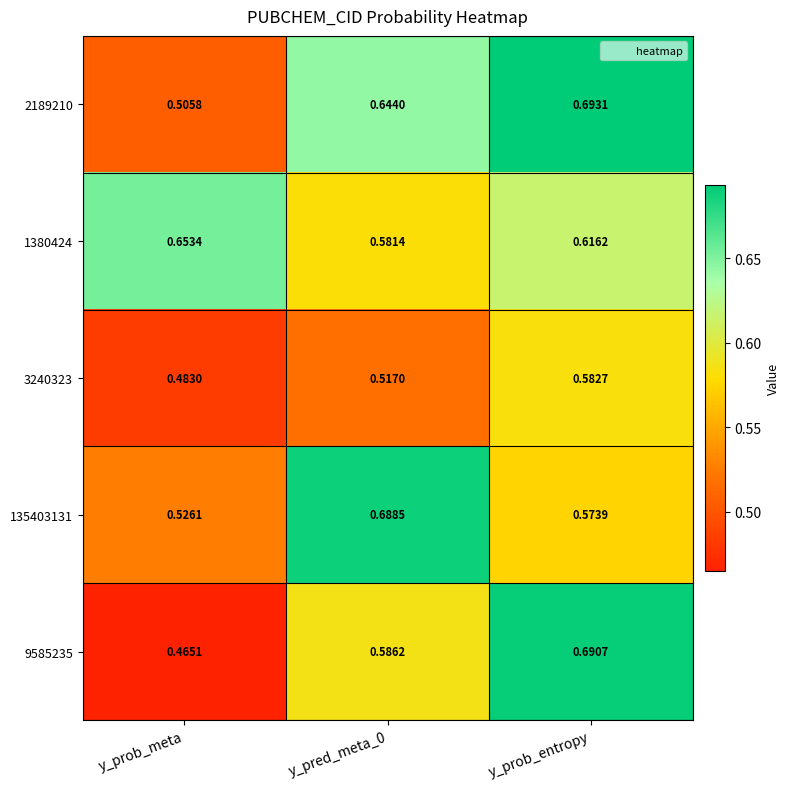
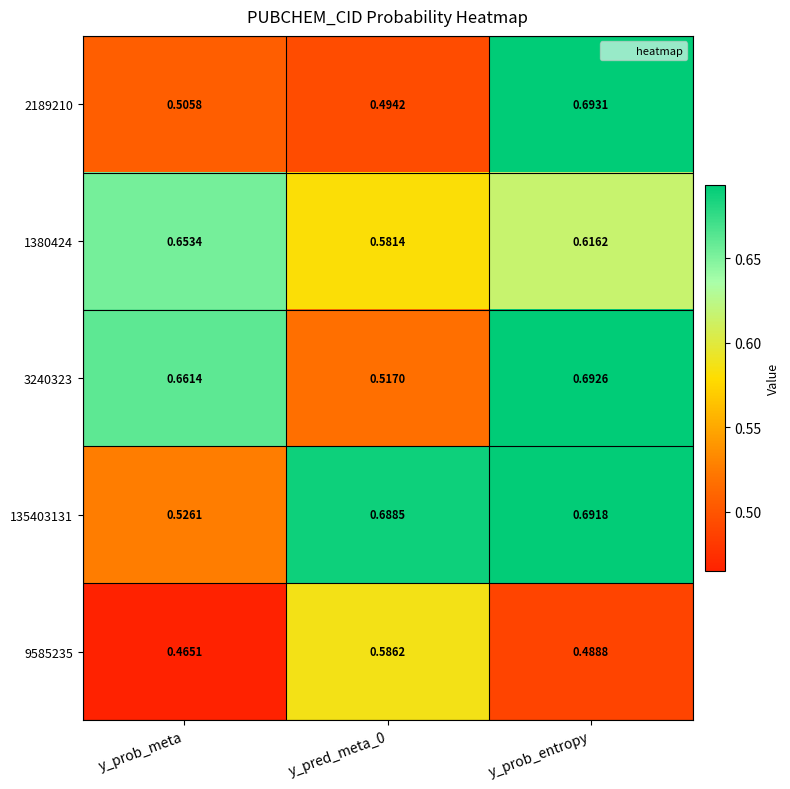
2189210, y_pred_meta_0: 0.6440 -> 0.4942
3240323, y_prob_meta: 0.4830 -> 0.6614
3240323, y_prob_entropy: 0.5827 -> 0.6926
135403131, y_prob_entropy: 0.5739 -> 0.6918
9585235, y_prob_entropy: 0.6907 -> 0.4888
